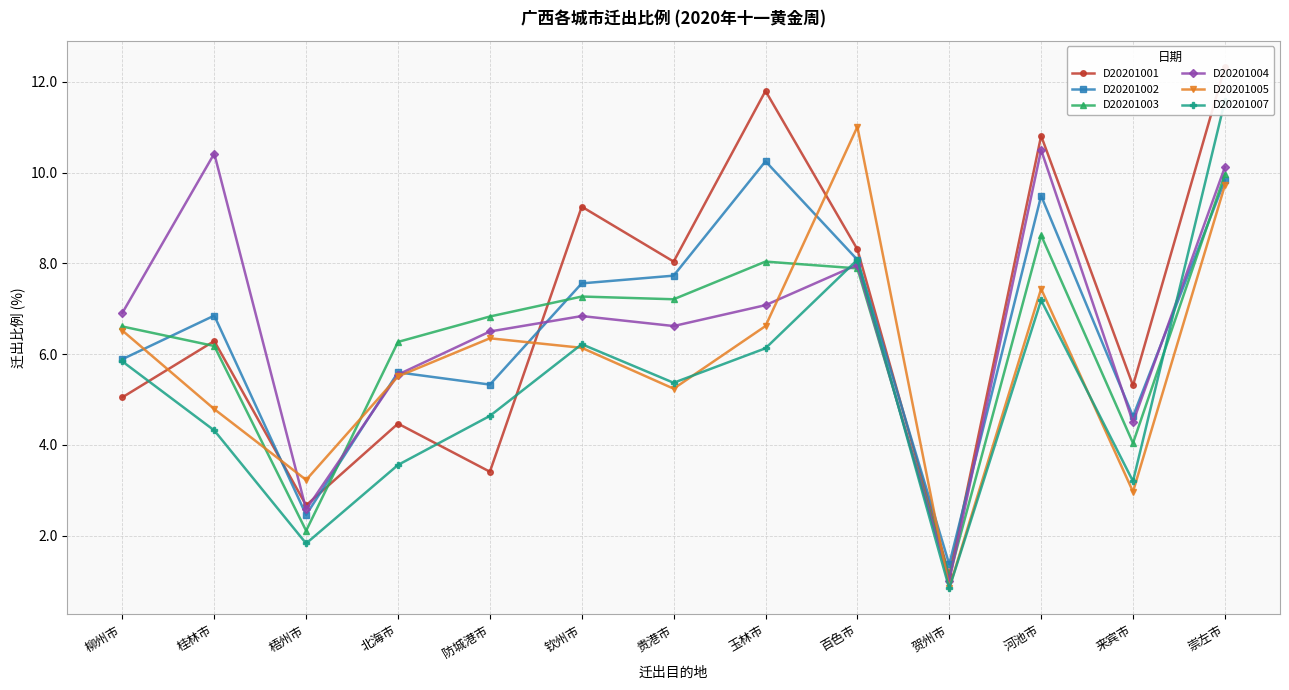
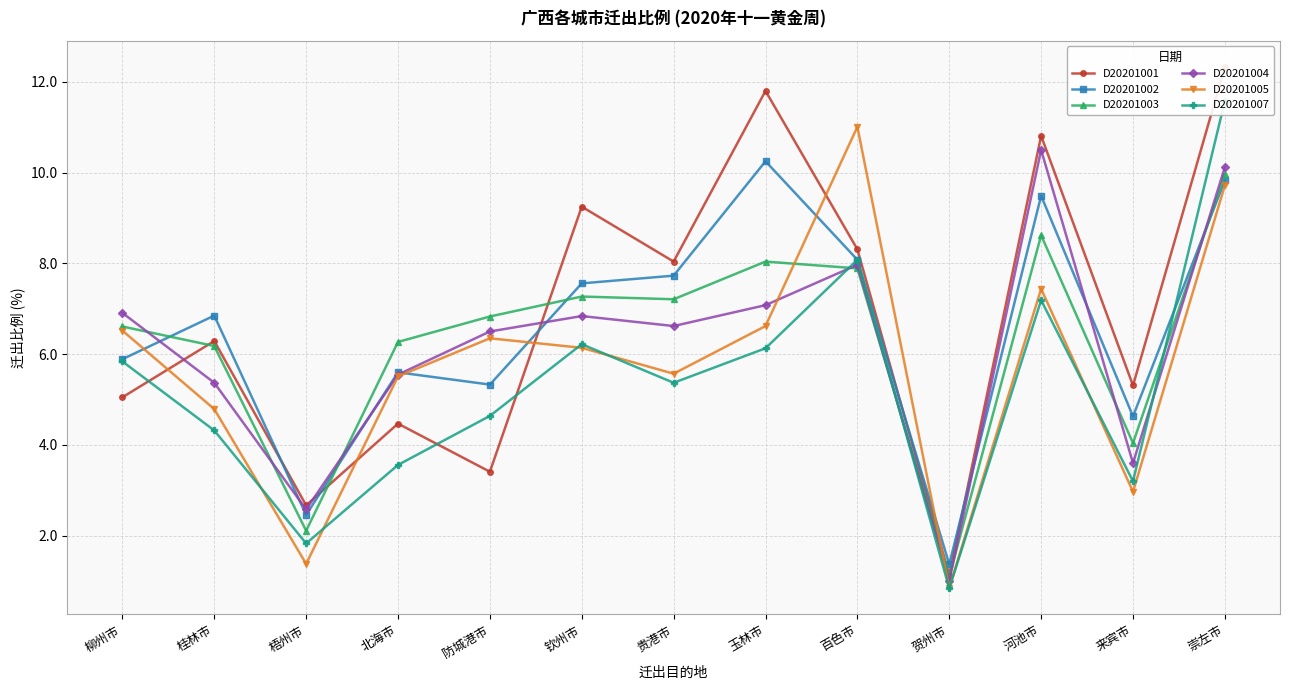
D20201004, 桂林市: 10.4 -> 5.4
D20201005, 梧州市: 3.2 -> 1.4
D20201005, 贵港市: 5.2 -> 5.6
D20201004, 来宾市: 4.5 -> 3.6
